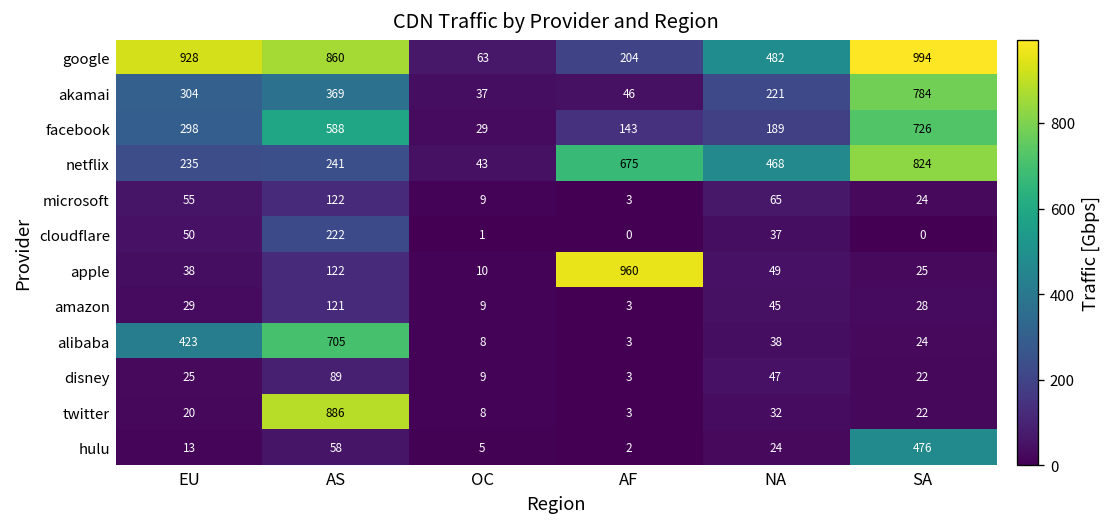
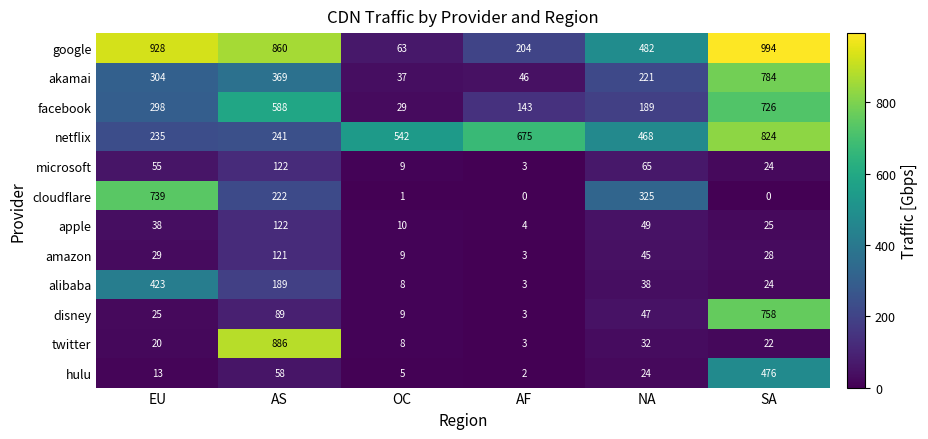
netflix, OC: 43 -> 542
cloudflare, EU: 50 -> 739
cloudflare, NA: 37 -> 325
apple, AF: 960 -> 4
alibaba, AS: 705 -> 189
disney, SA: 22 -> 758
